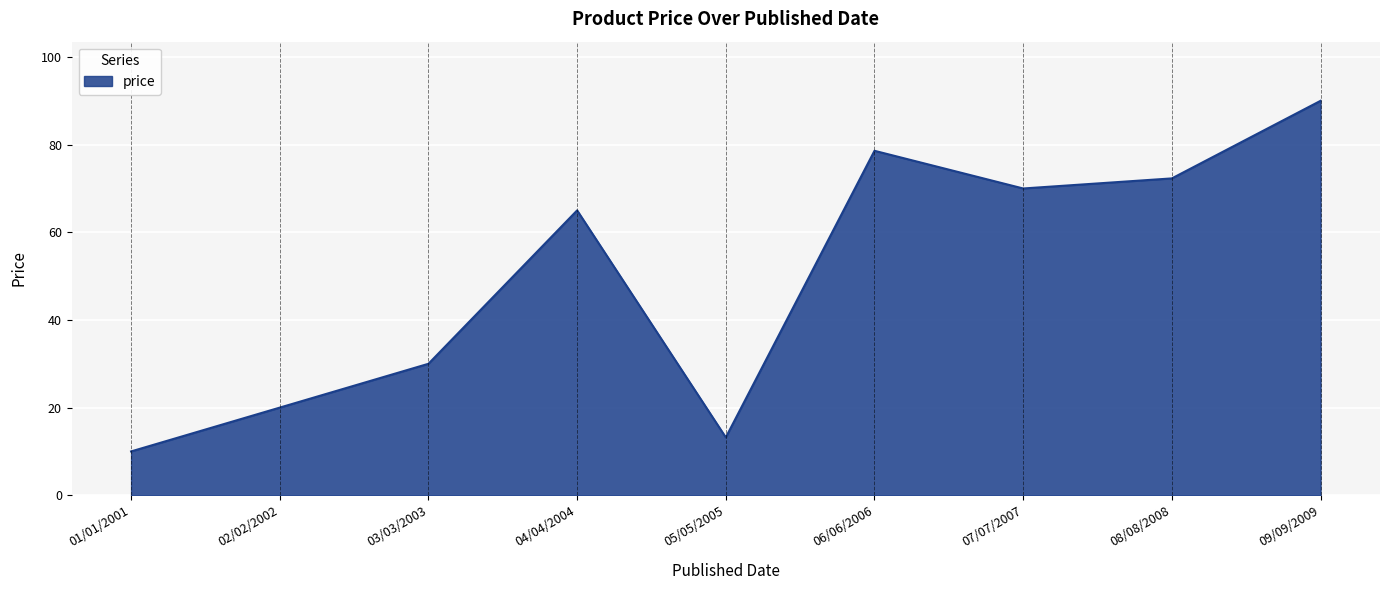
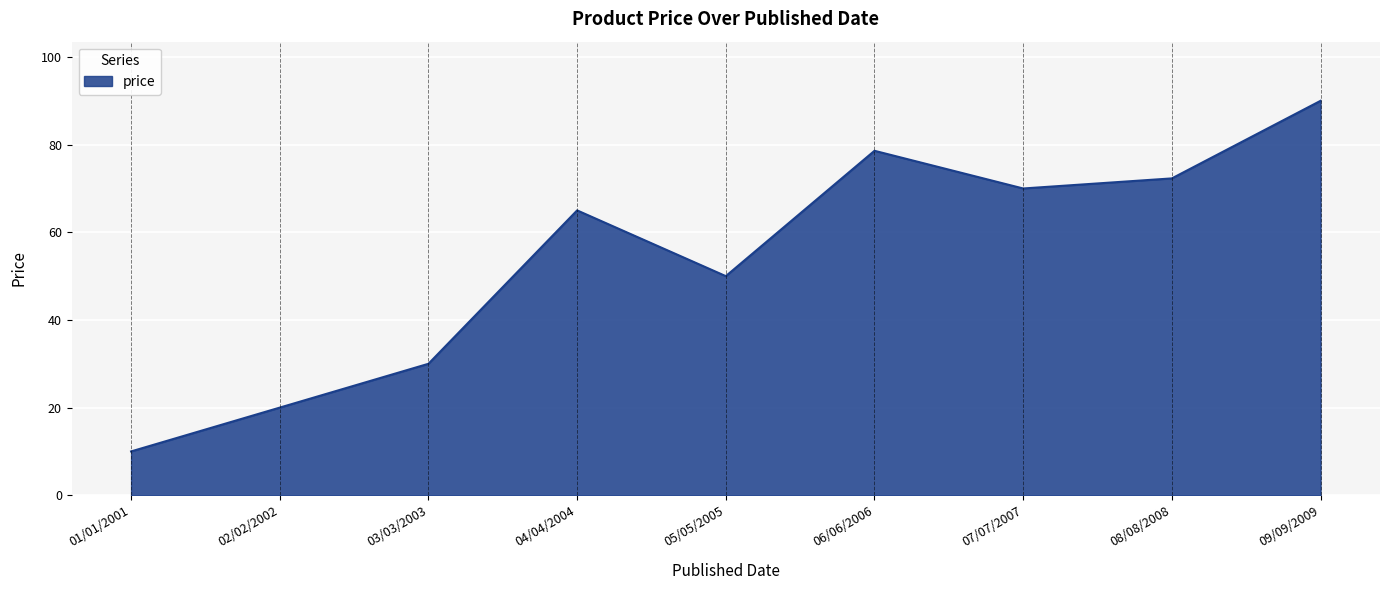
05/05/2005: 13 -> 50
